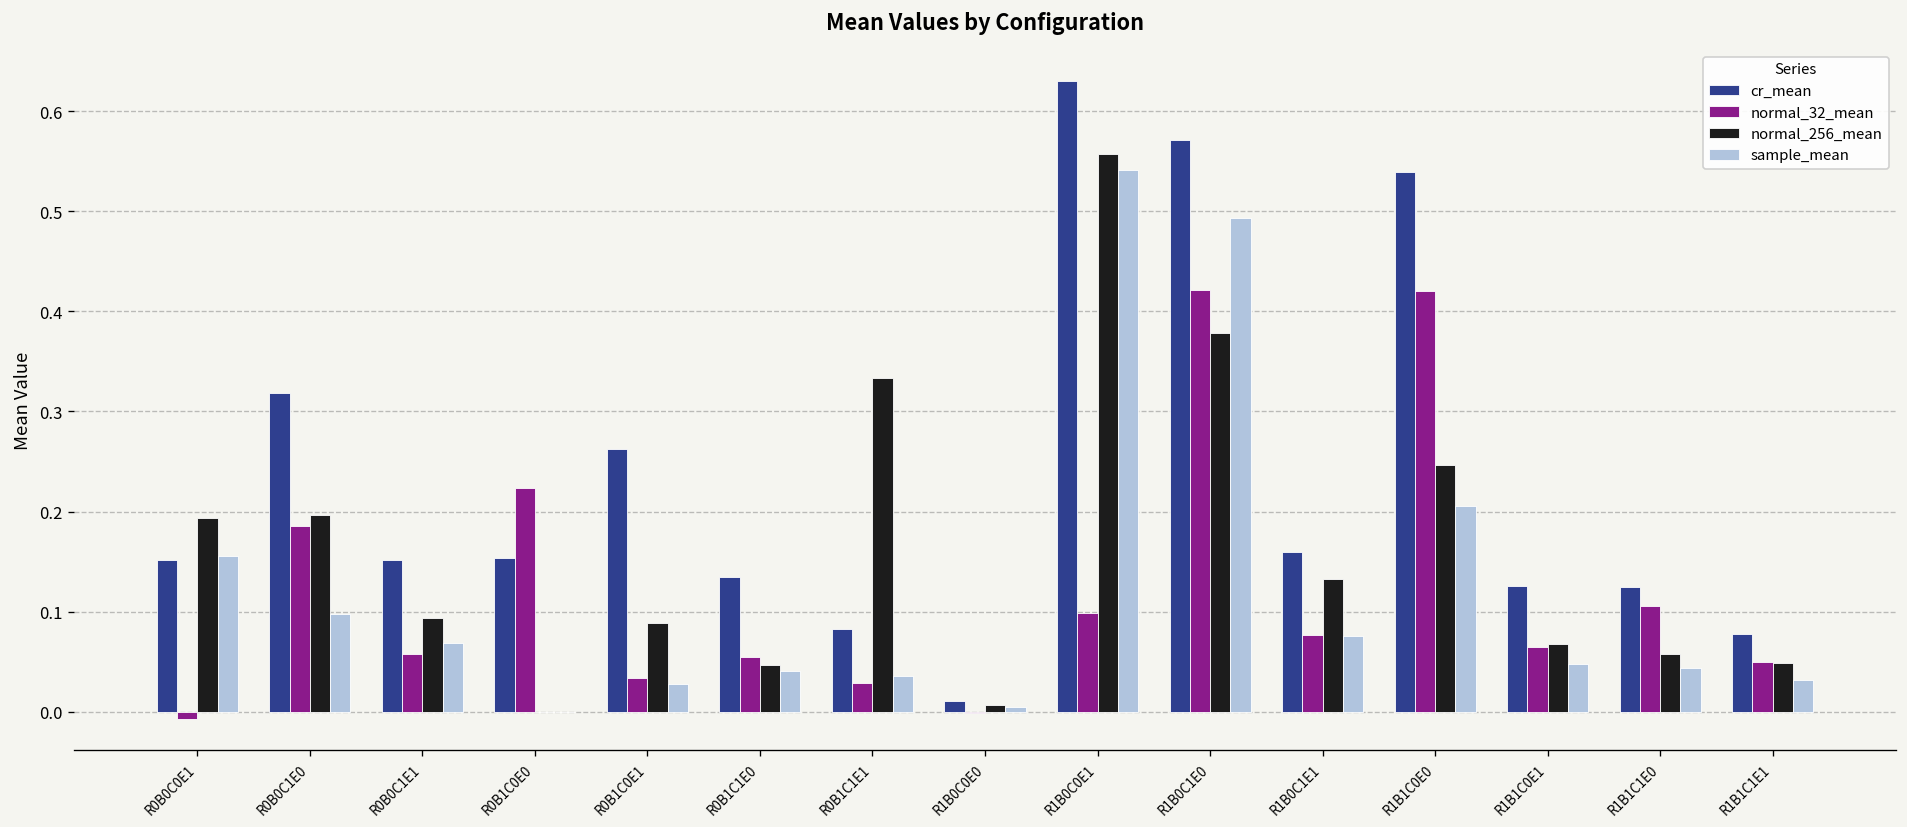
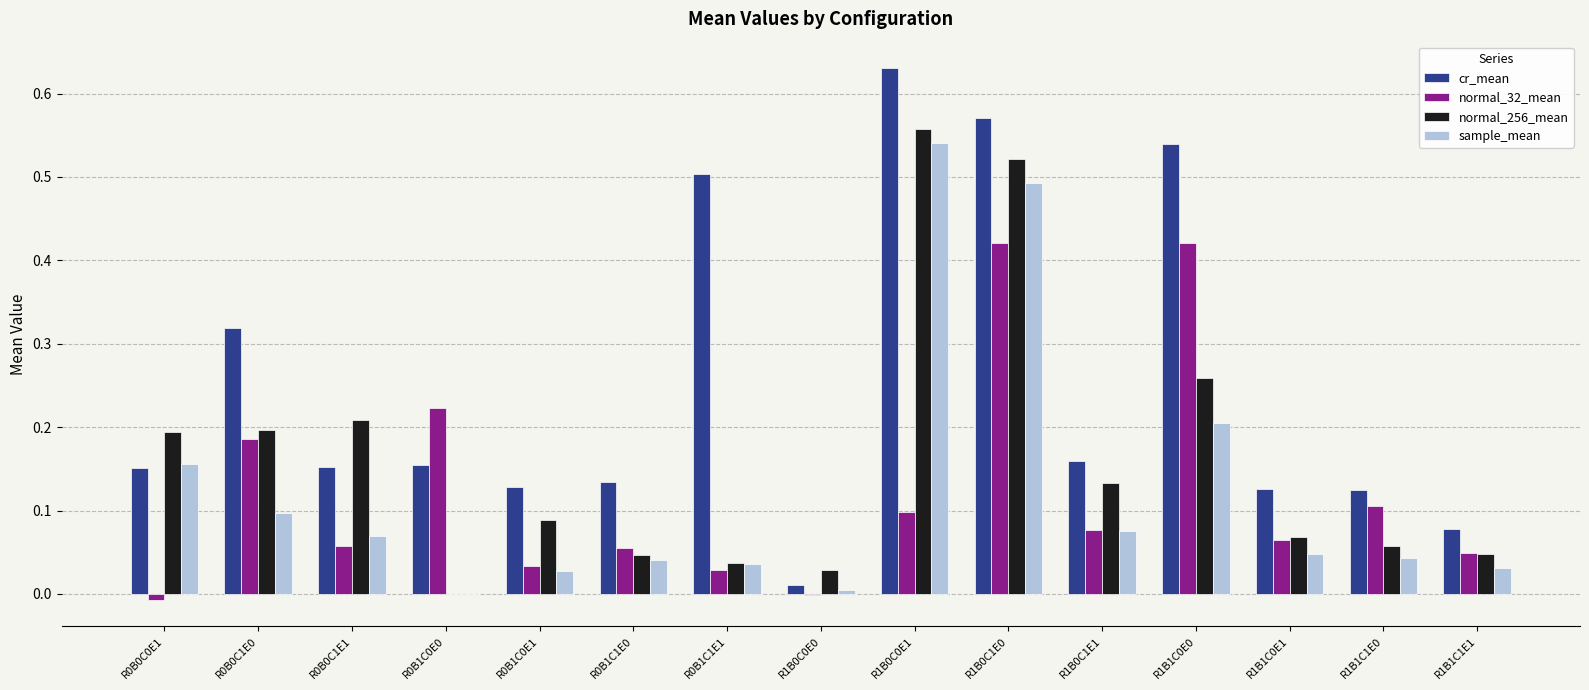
normal_256_mean, R0B0C1E1: 0.09 -> 0.21
cr_mean, R0B1C0E1: 0.26 -> 0.13
cr_mean, R0B1C1E1: 0.08 -> 0.50
normal_256_mean, R0B1C1E1: 0.33 -> 0.04
normal_256_mean, R1B0C0E0: 0.01 -> 0.03
normal_256_mean, R1B0C1E0: 0.38 -> 0.52
normal_256_mean, R1B1C0E0: 0.25 -> 0.26
